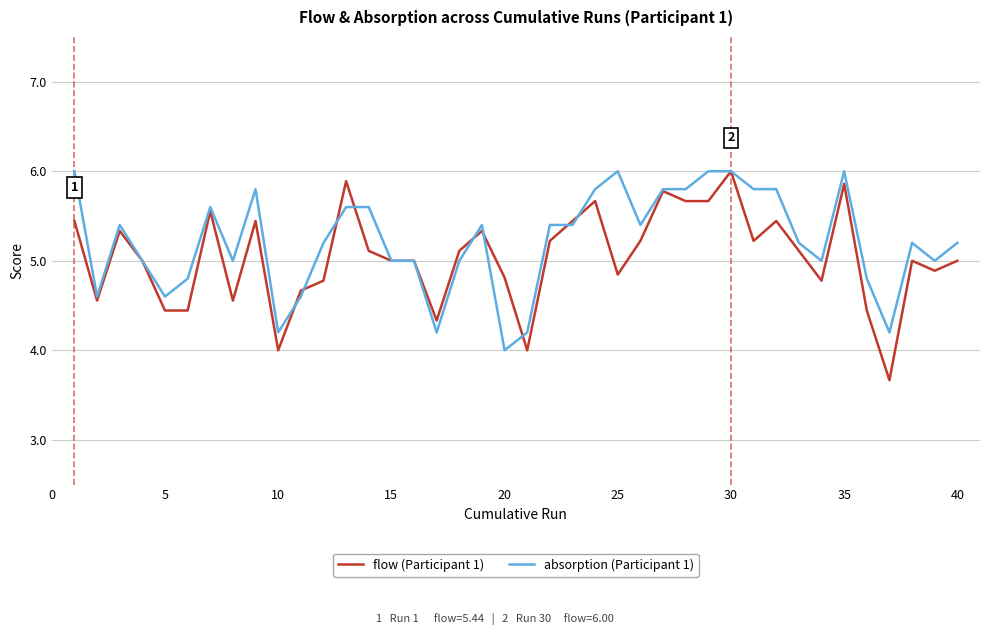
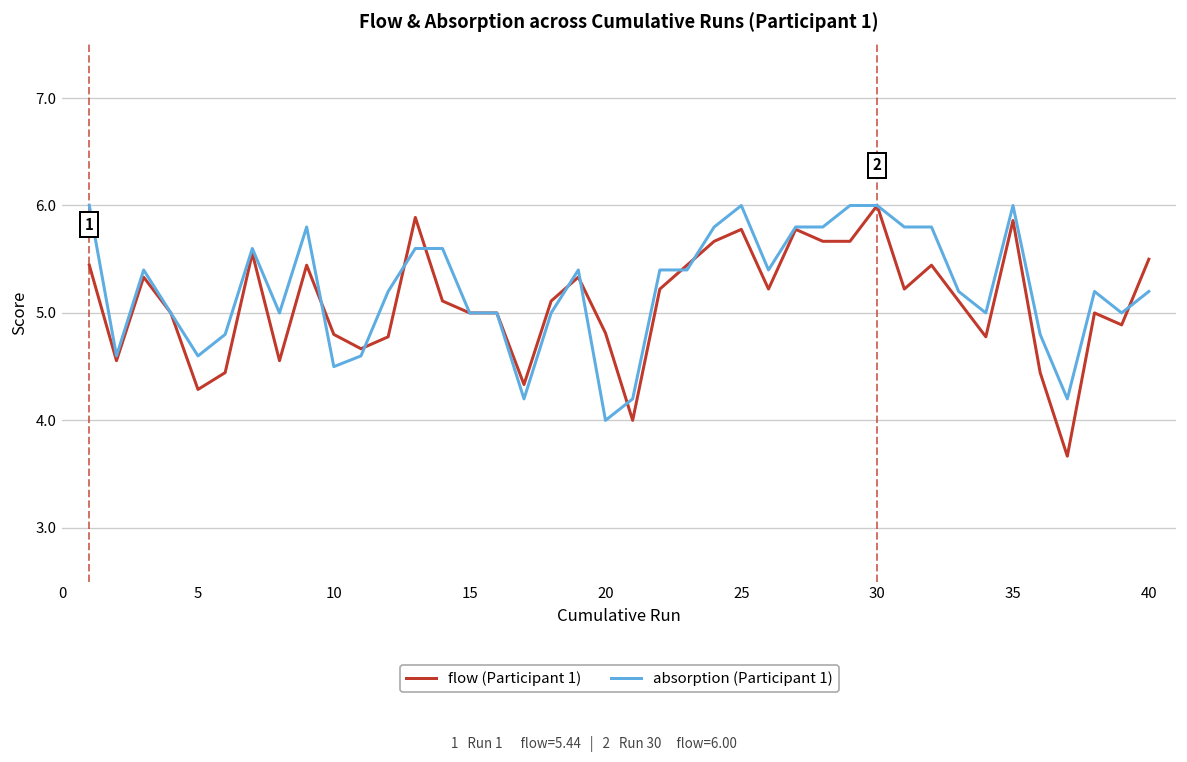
flow (Participant 1), 5: 4.4 -> 4.3
flow (Participant 1), 10: 4.0 -> 4.8
absorption (Participant 1), 10: 4.2 -> 4.5
flow (Participant 1), 25: 4.8 -> 5.8
flow (Participant 1), 40: 5.0 -> 5.5
